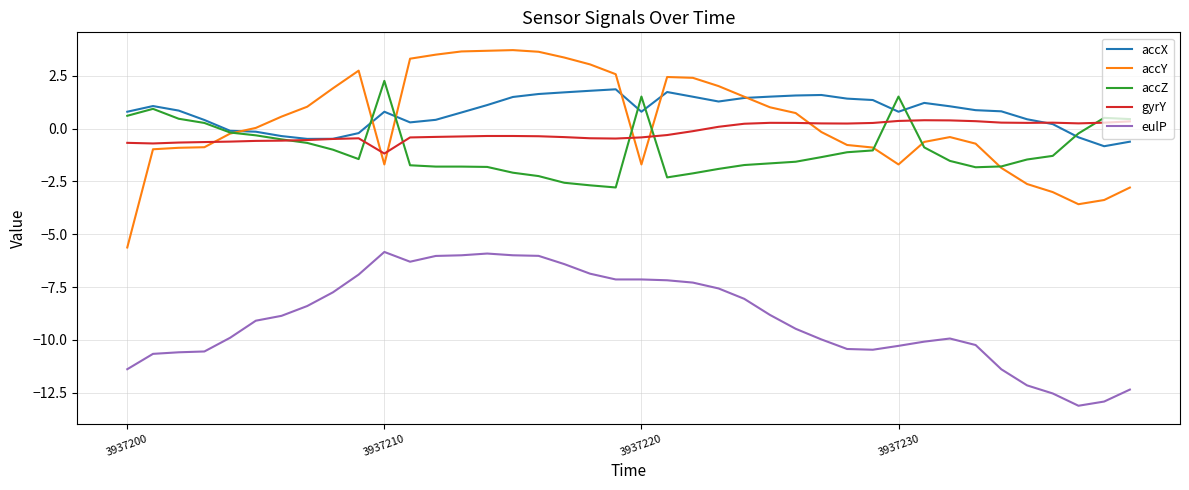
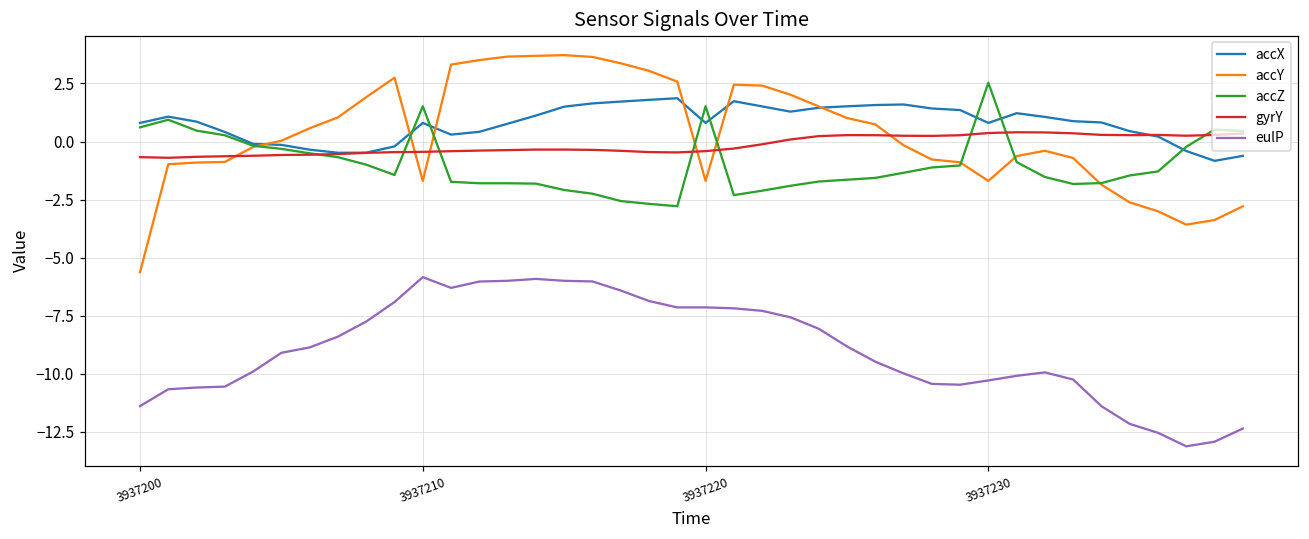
accZ, 3937210: 2.3 -> 1.5
gyrY, 3937210: -1.2 -> -0.4
accZ, 3937230: 1.5 -> 2.5
